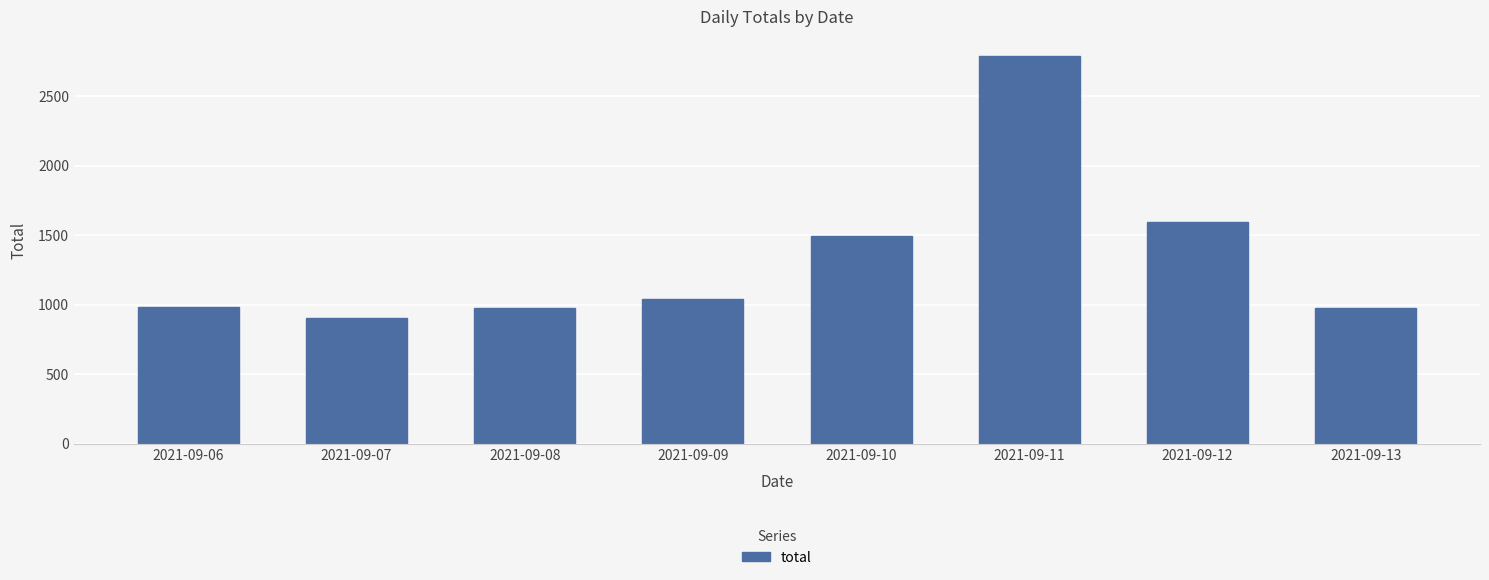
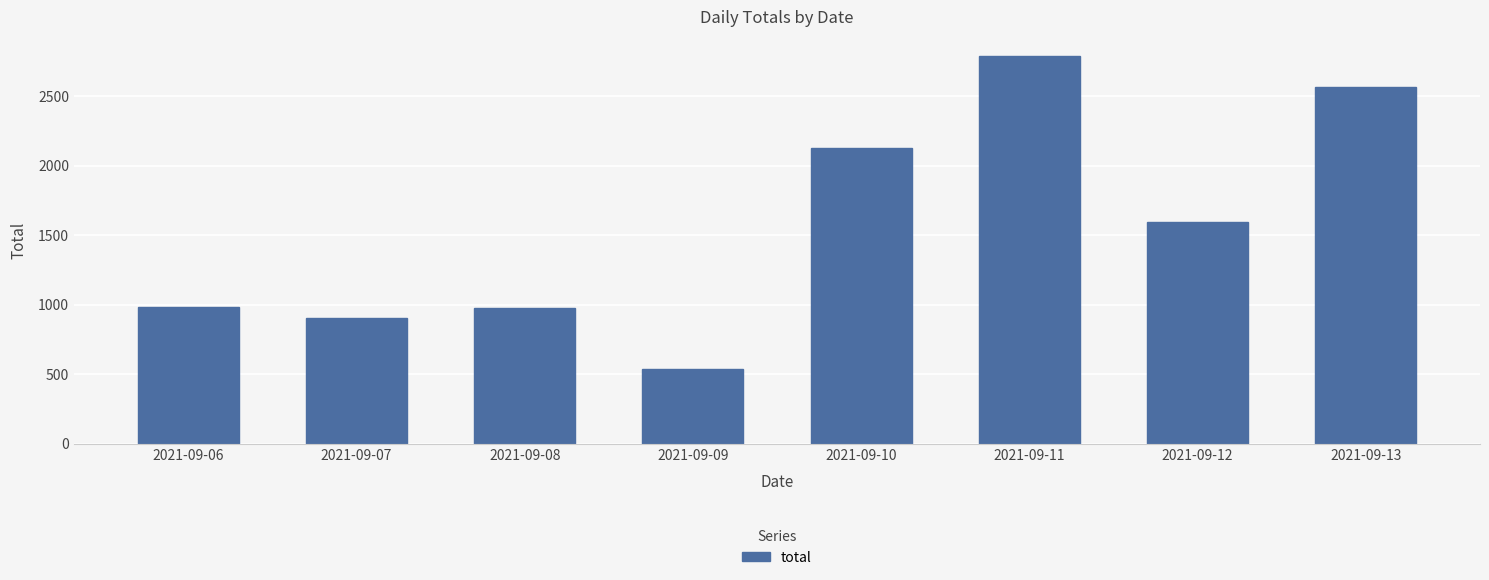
2021-09-09: 1040 -> 540
2021-09-10: 1490 -> 2120
2021-09-13: 980 -> 2570
